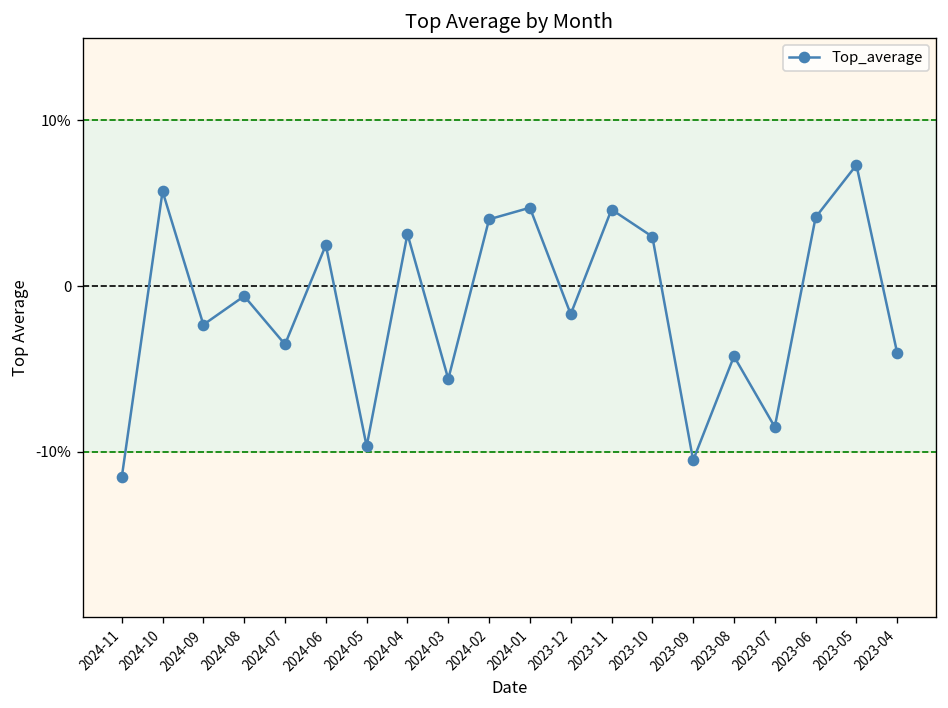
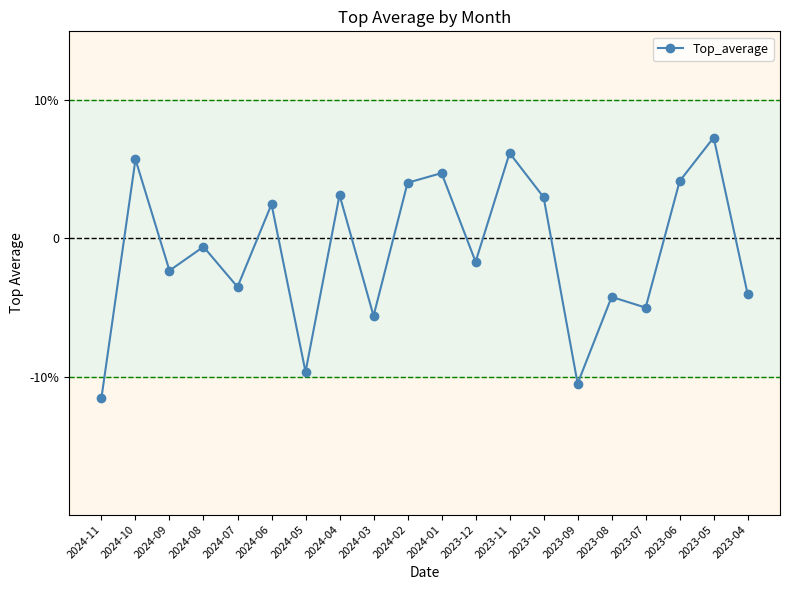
2023-11: 4.6% -> 6.2%
2023-07: -8.5% -> -5.0%
